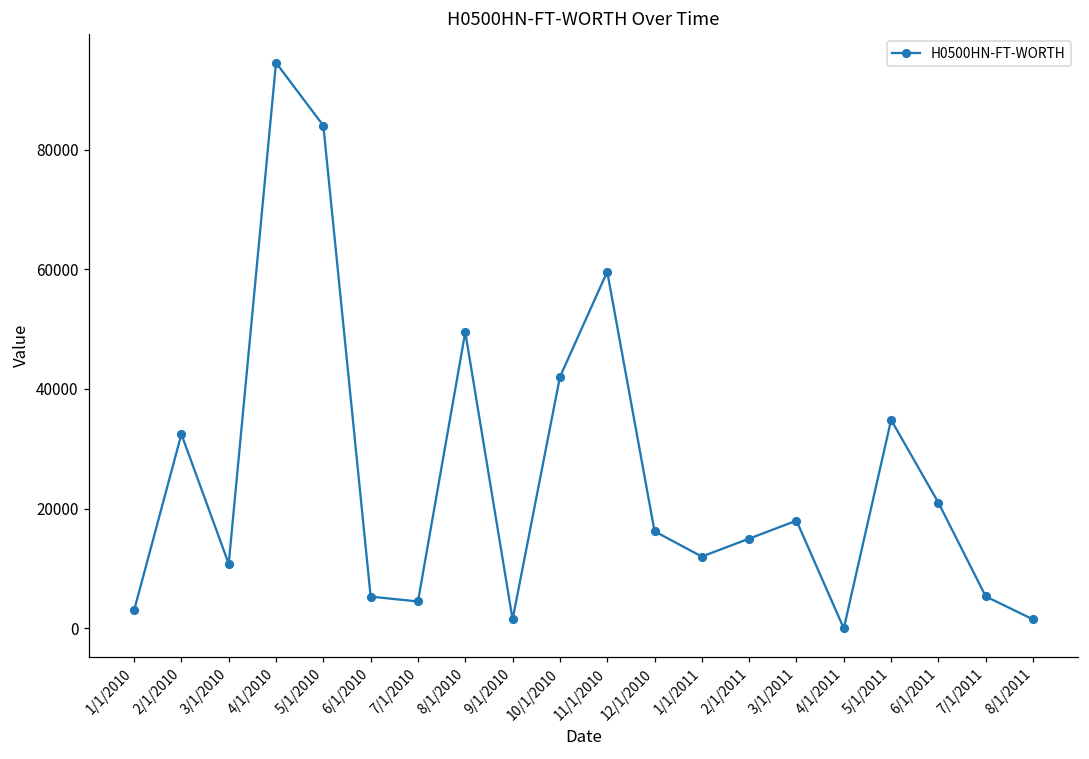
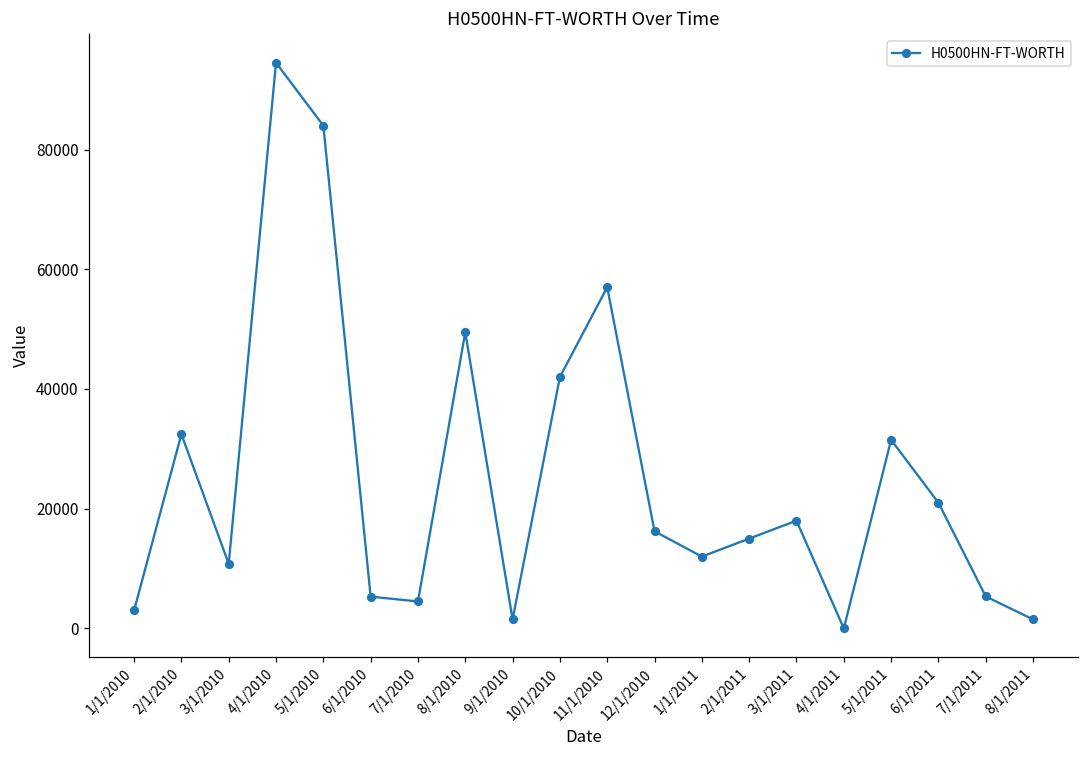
11/1/2010: 60000 -> 57000
5/1/2011: 35000 -> 31000
